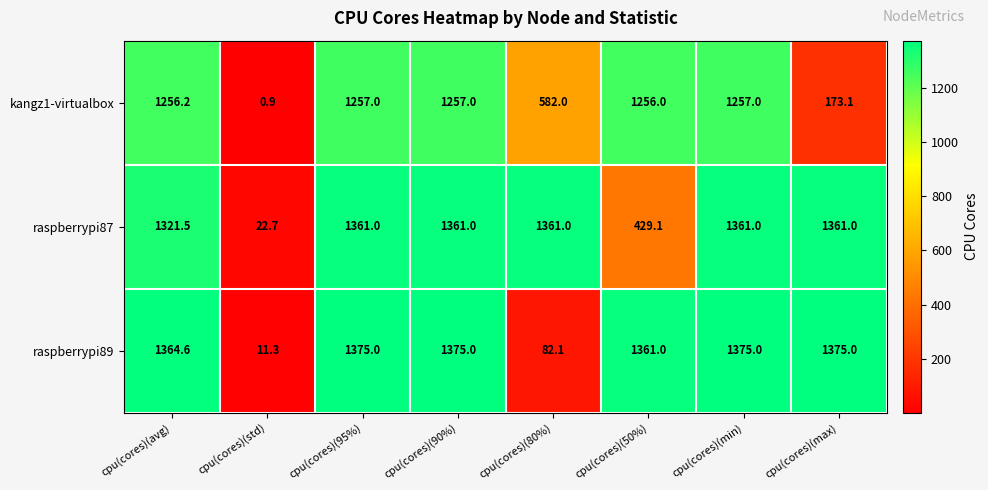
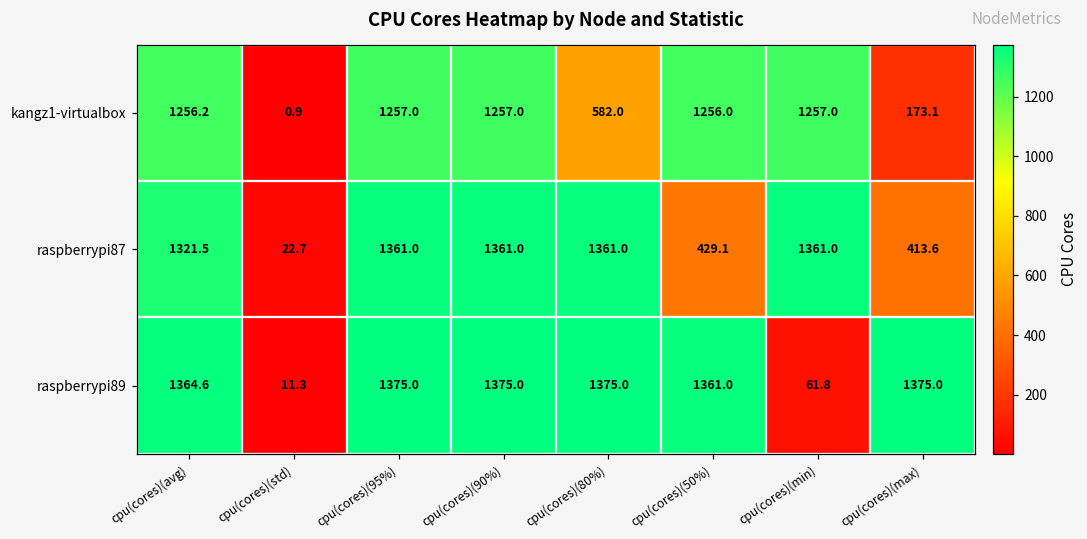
raspberrypi87, cpu(cores)(max): 1361.0 -> 413.6
raspberrypi89, cpu(cores)(80%): 82.1 -> 1375.0
raspberrypi89, cpu(cores)(min): 1375.0 -> 61.8
